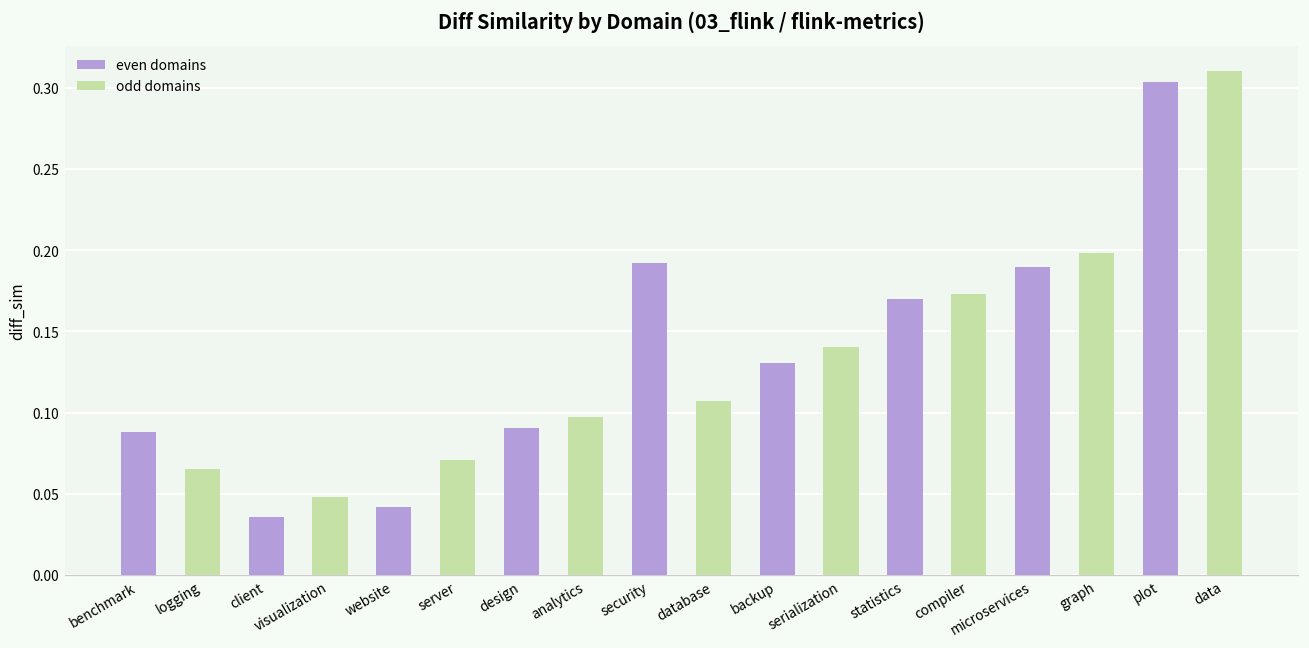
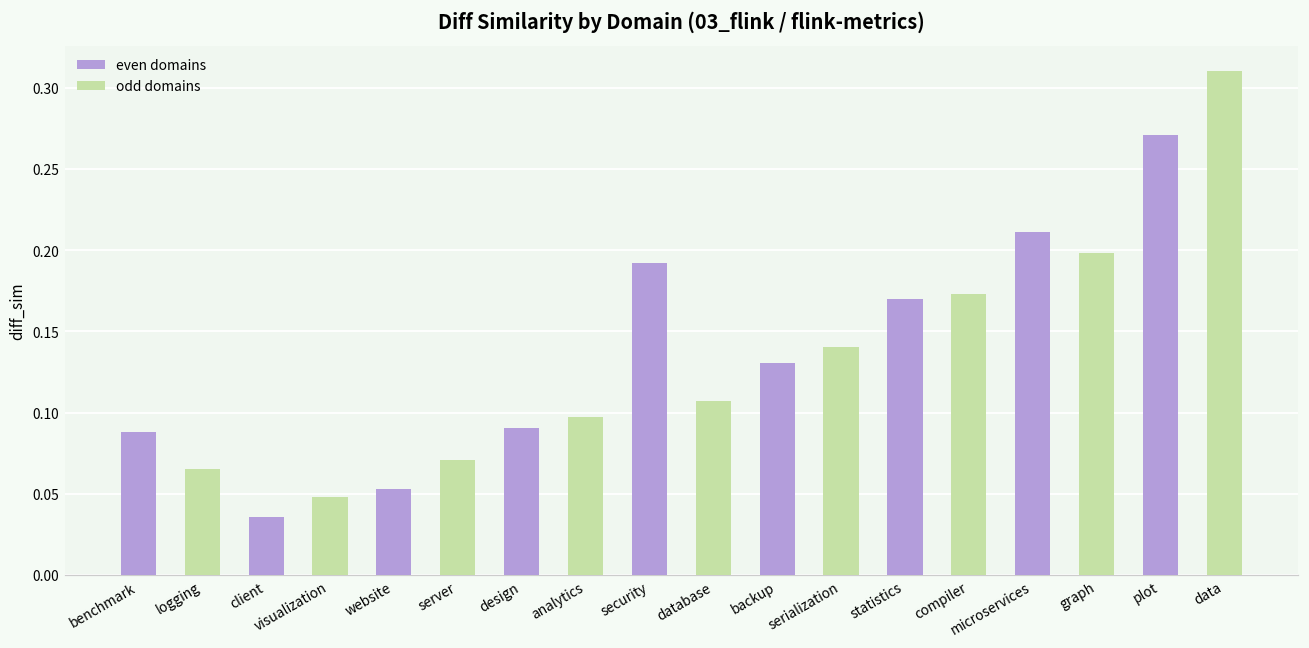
website: 0.042 -> 0.053
microservices: 0.190 -> 0.211
plot: 0.303 -> 0.271
